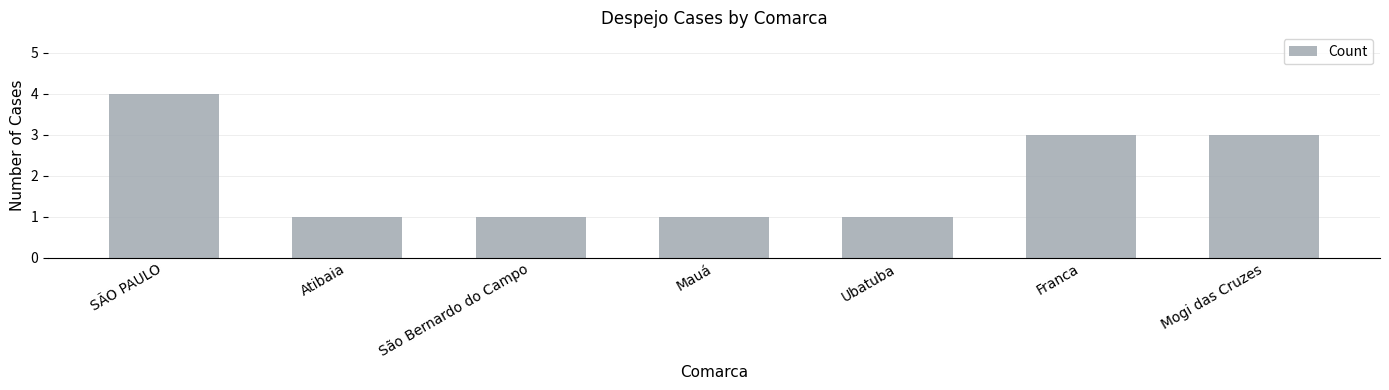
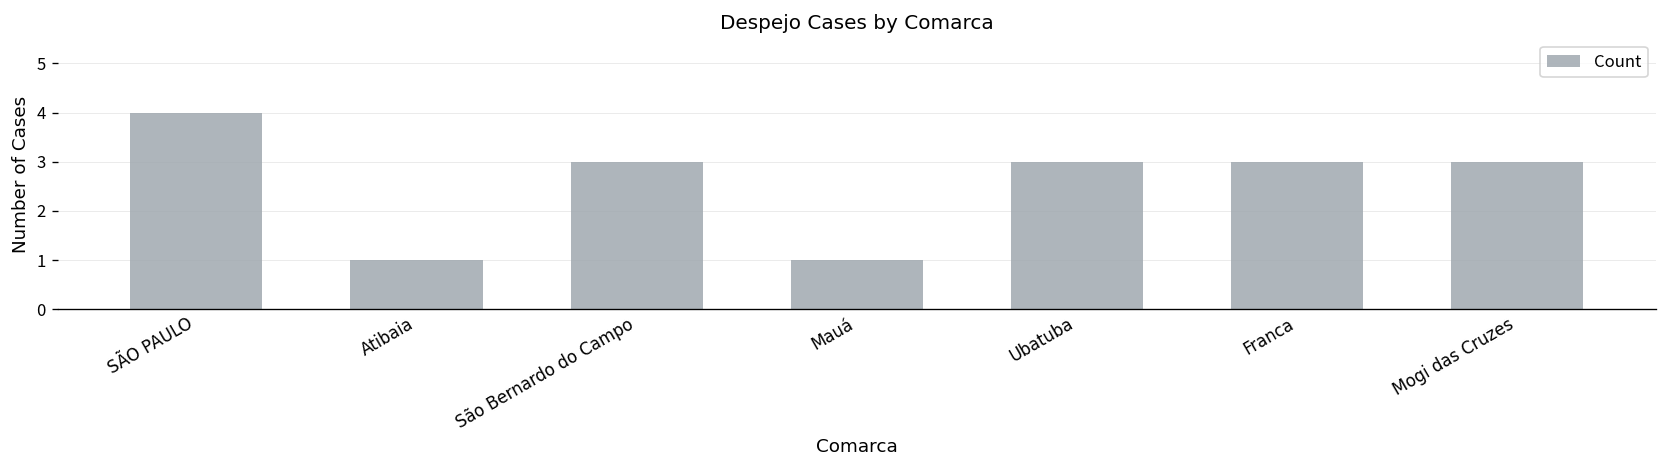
São Bernardo do Campo: 1 -> 3
Ubatuba: 1 -> 3
